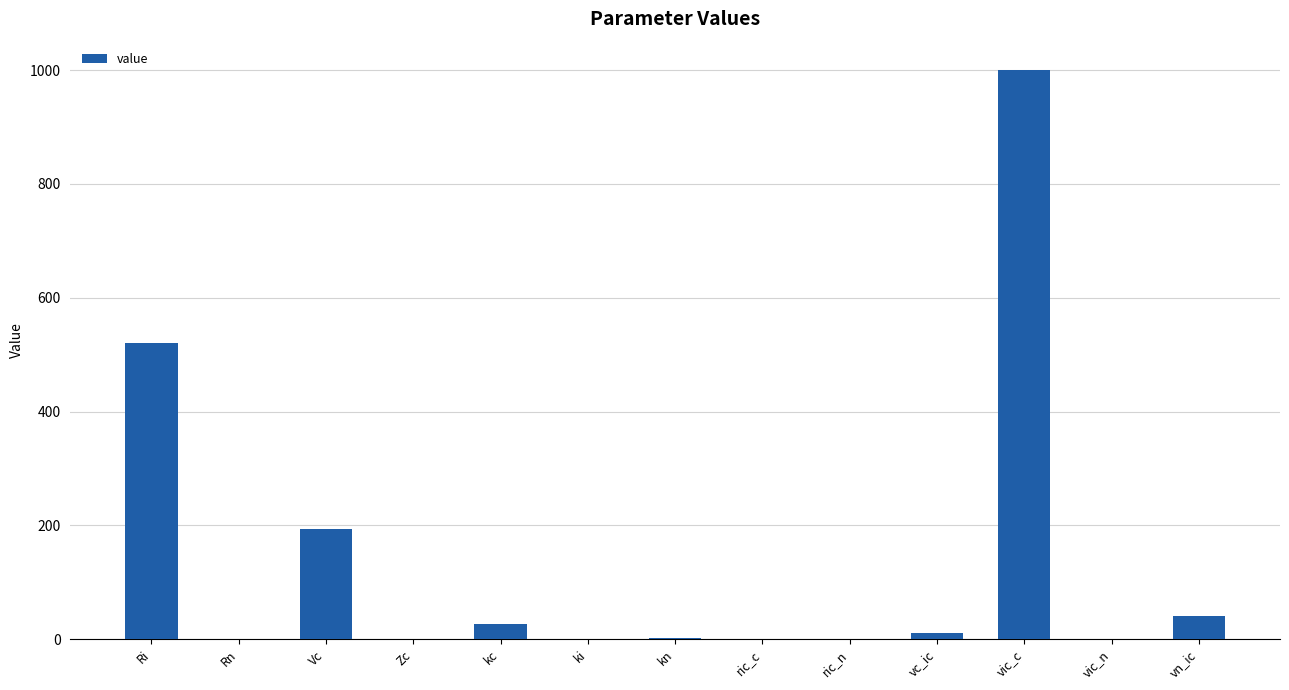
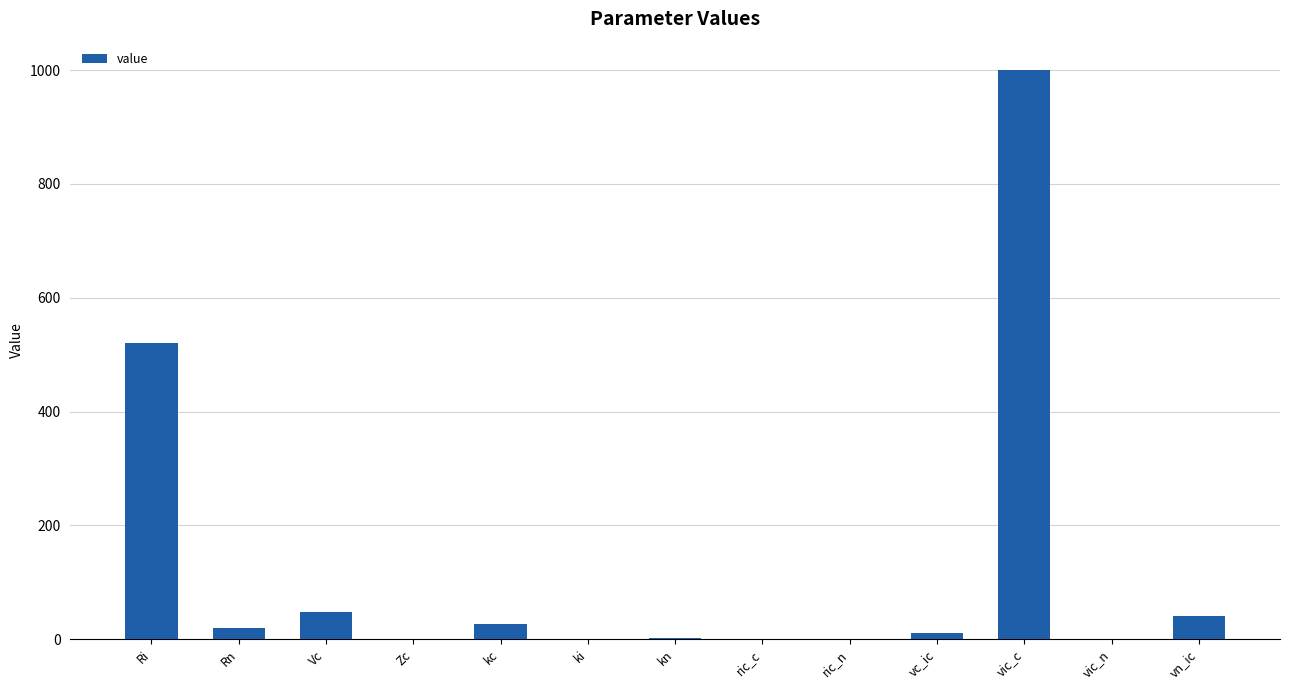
Rn: 0 -> 20
Vc: 190 -> 50
